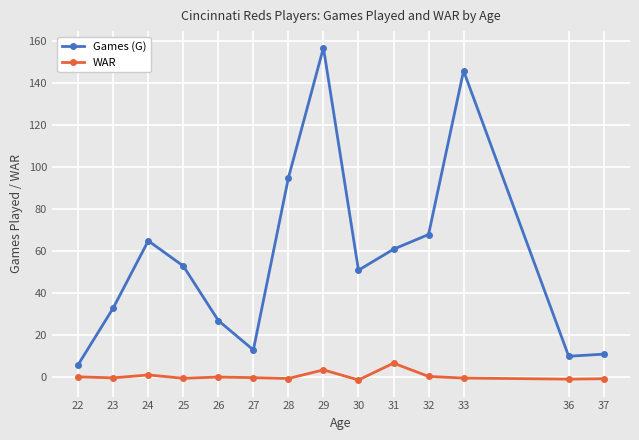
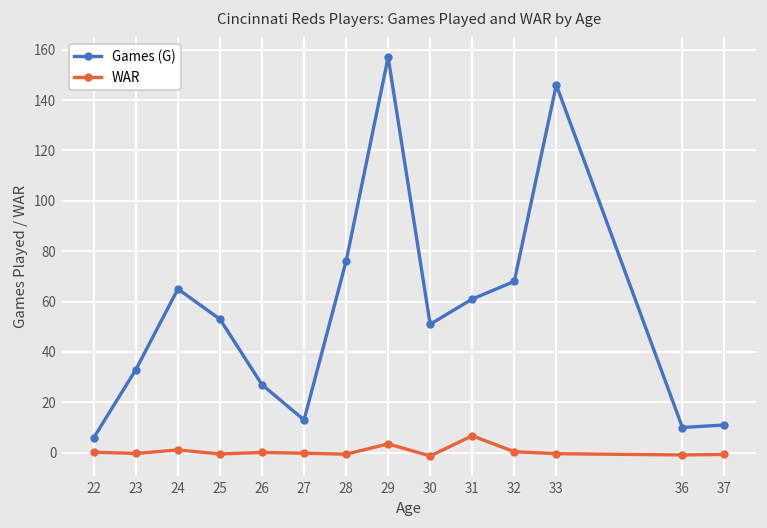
Games (G), 28: 95 -> 76
